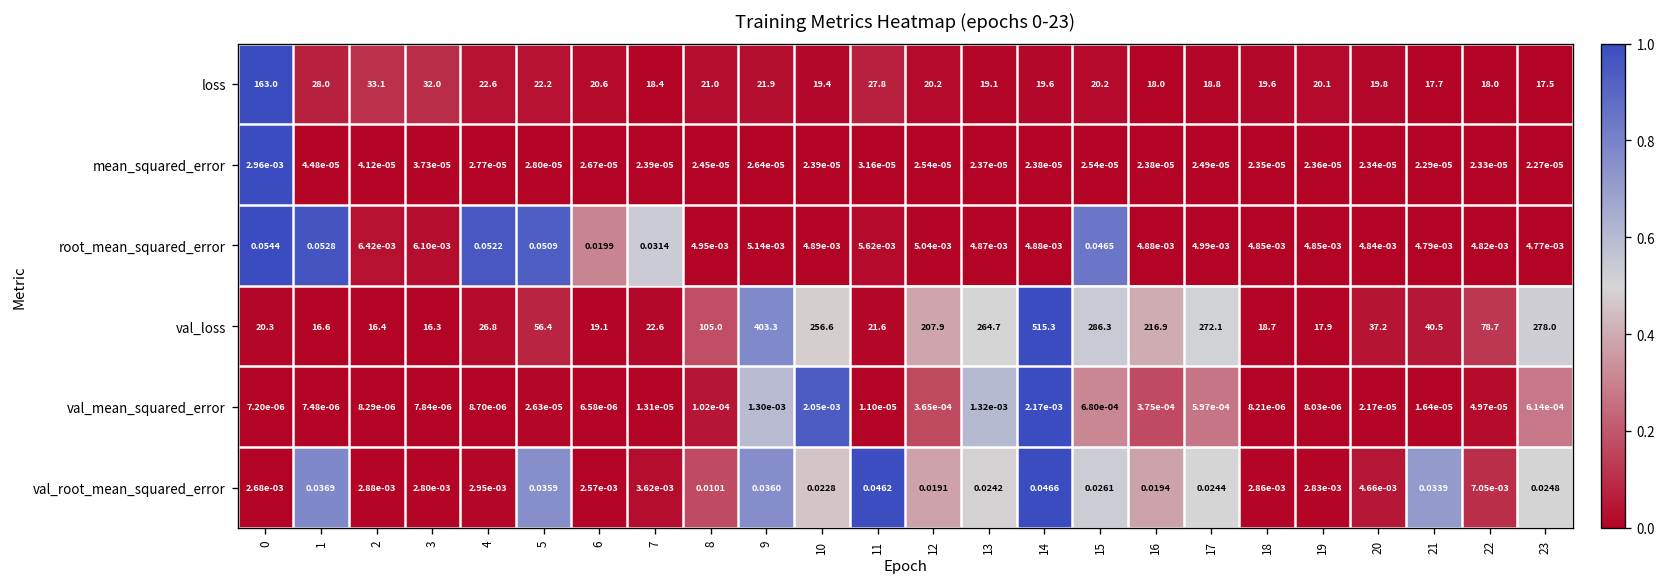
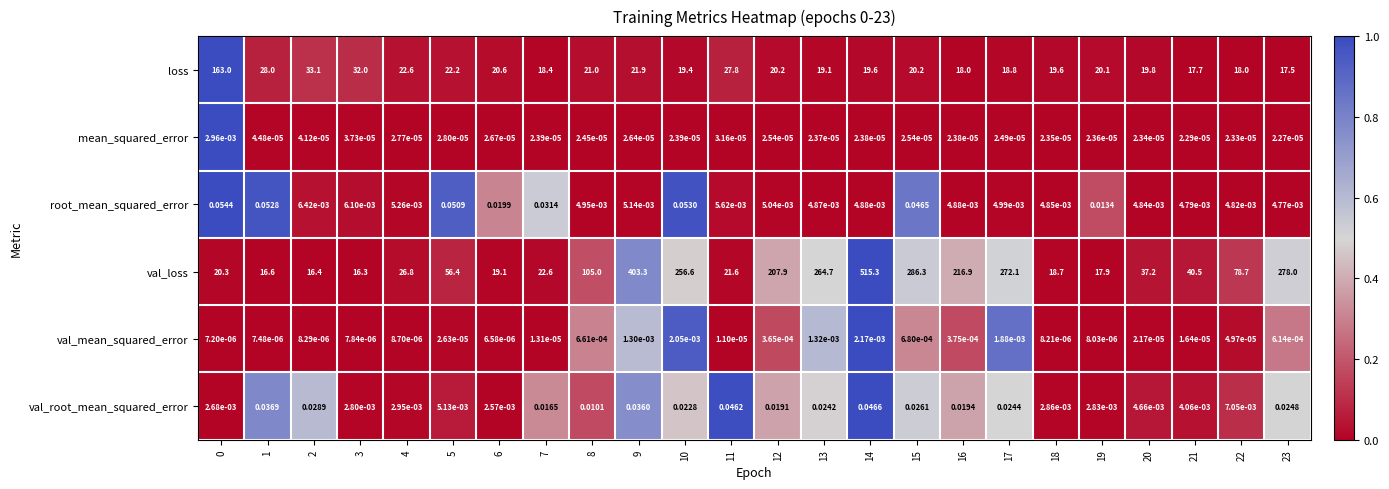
root_mean_squared_error, 4: 0.0522 -> 5.26e-03
root_mean_squared_error, 10: 4.89e-03 -> 0.0530
root_mean_squared_error, 19: 4.85e-03 -> 0.0134
val_mean_squared_error, 8: 1.02e-04 -> 6.61e-04
val_mean_squared_error, 17: 5.97e-04 -> 1.88e-03
val_root_mean_squared_error, 2: 2.88e-03 -> 0.0289
val_root_mean_squared_error, 5: 0.0359 -> 5.13e-03
val_root_mean_squared_error, 7: 3.62e-03 -> 0.0165
val_root_mean_squared_error, 21: 0.0339 -> 4.06e-03
